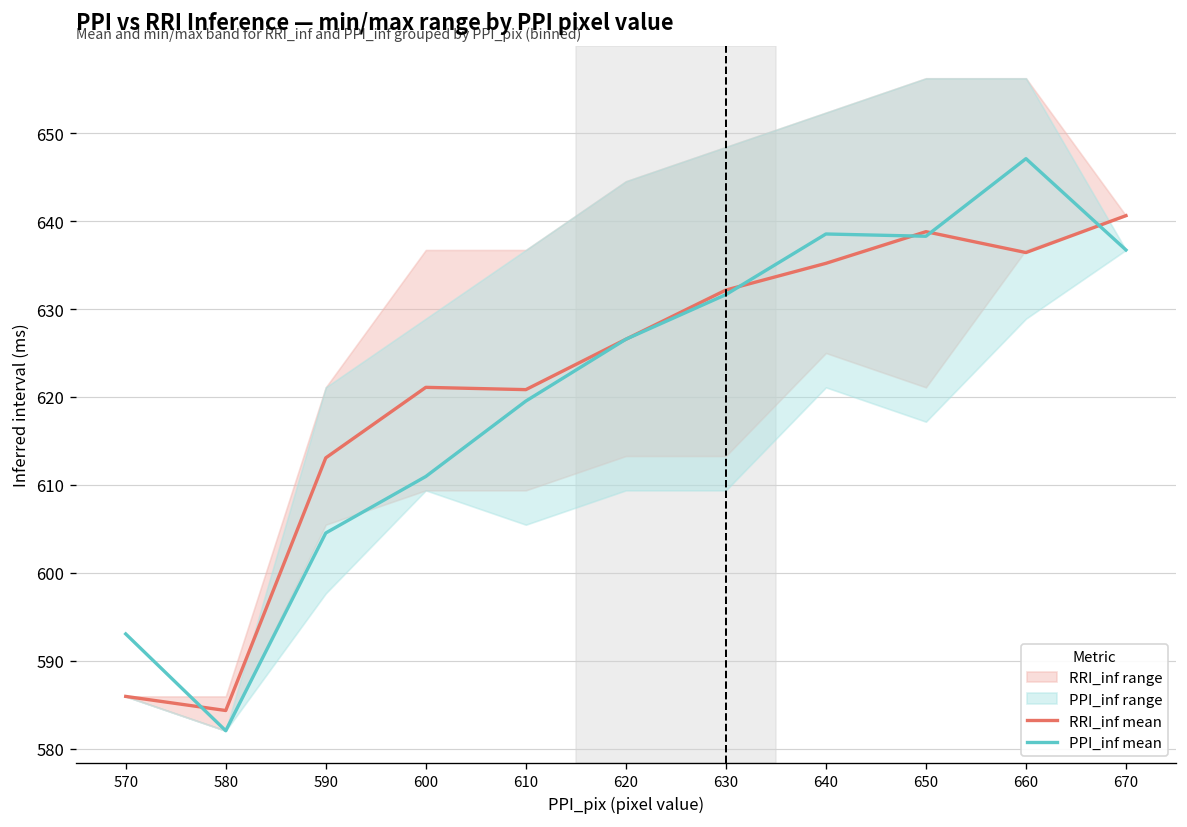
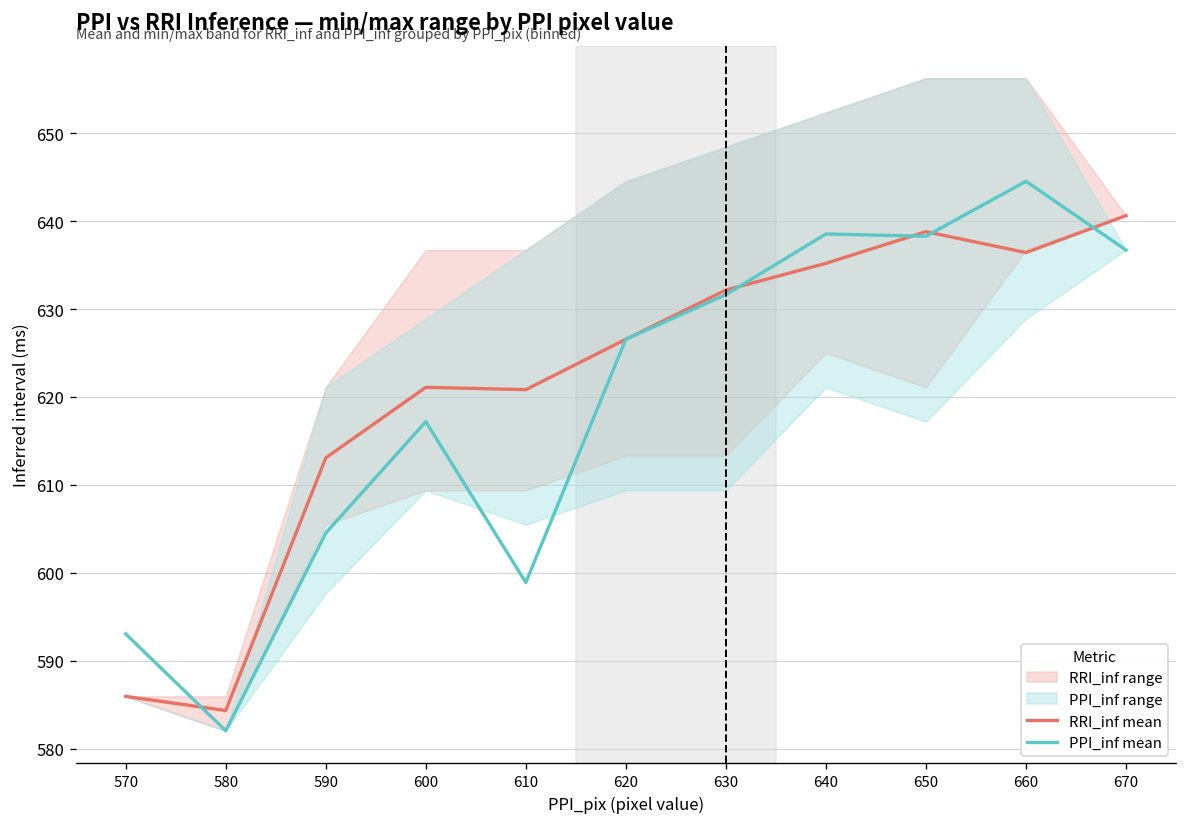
PPI_inf mean, 600: 611 -> 617
PPI_inf mean, 610: 620 -> 599
PPI_inf mean, 660: 647 -> 645
